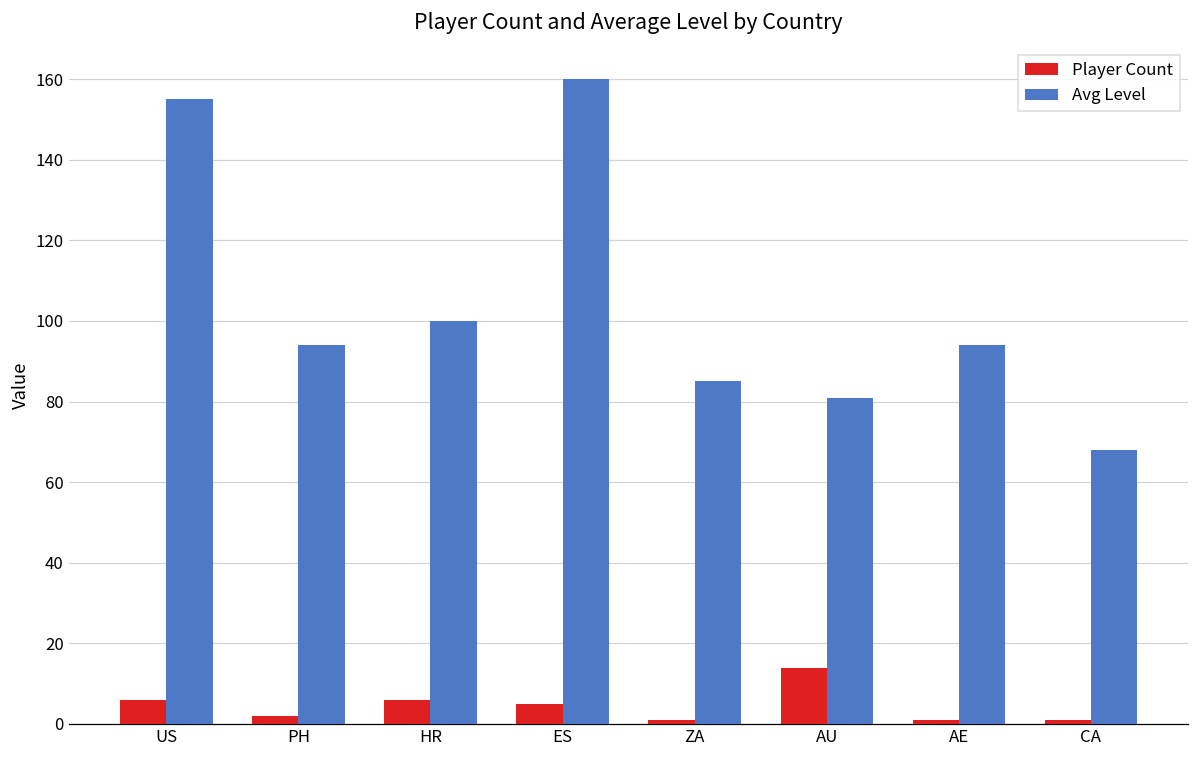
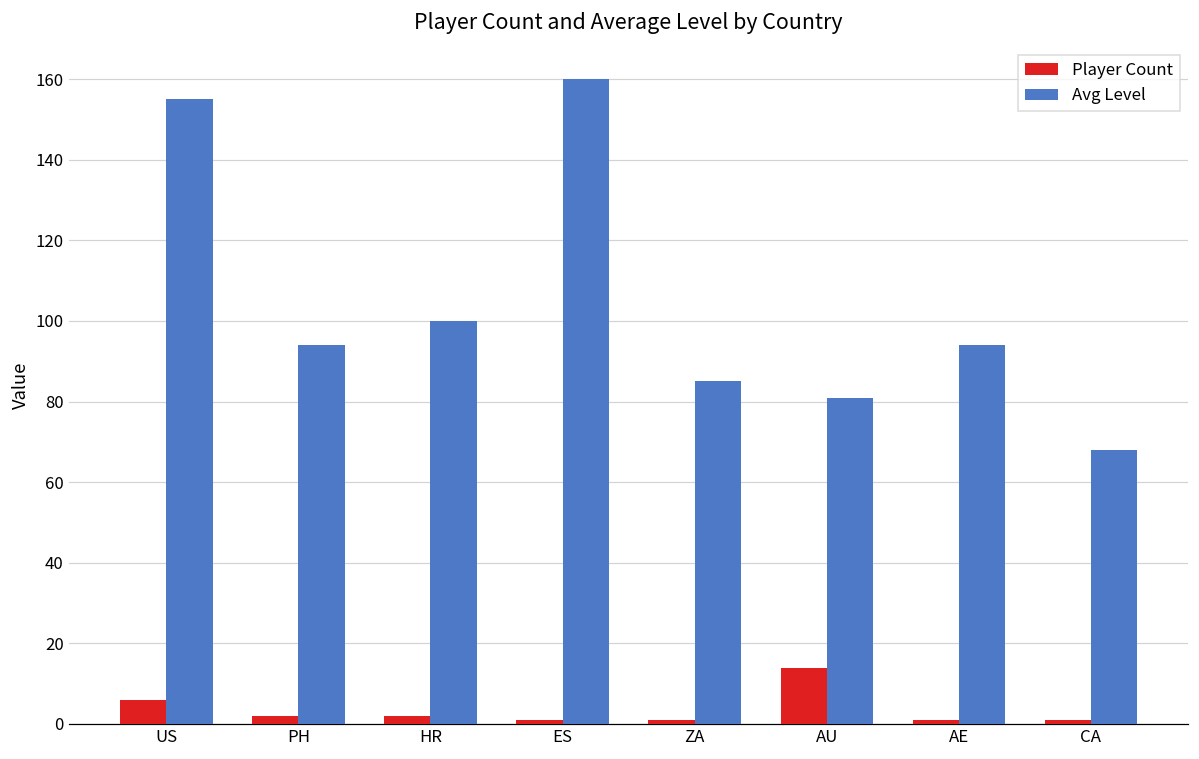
Player Count, HR: 6 -> 2
Player Count, ES: 5 -> 1
